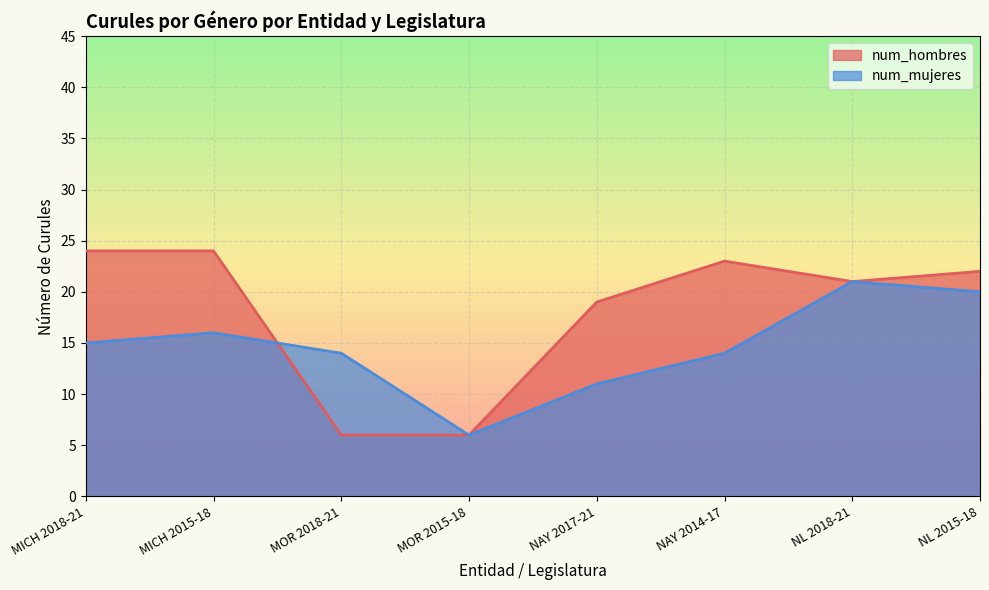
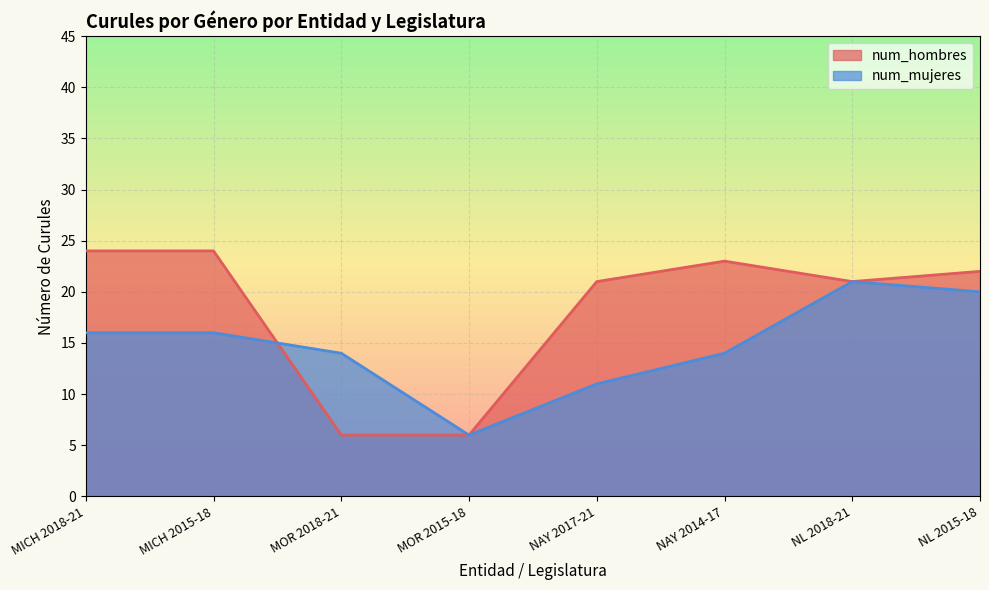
num_mujeres, MICH 2018-21: 15 -> 16
num_hombres, NAY 2017-21: 19 -> 21
